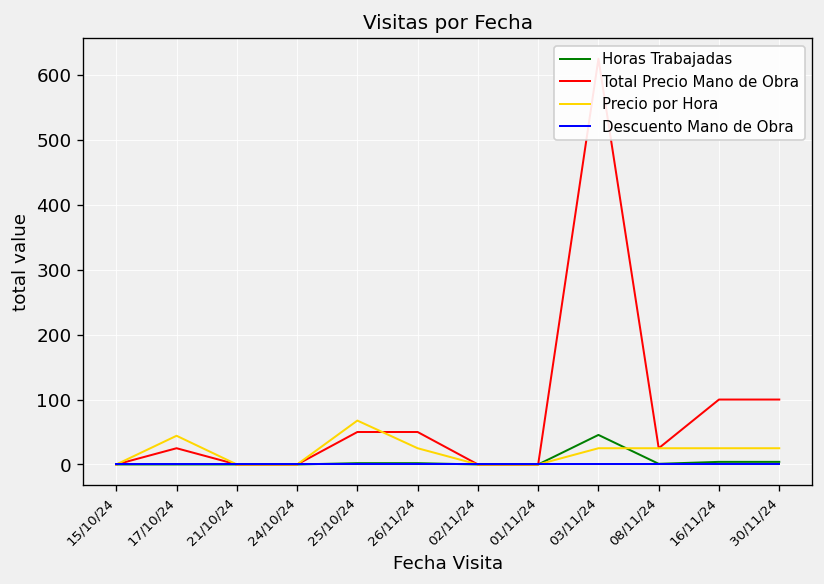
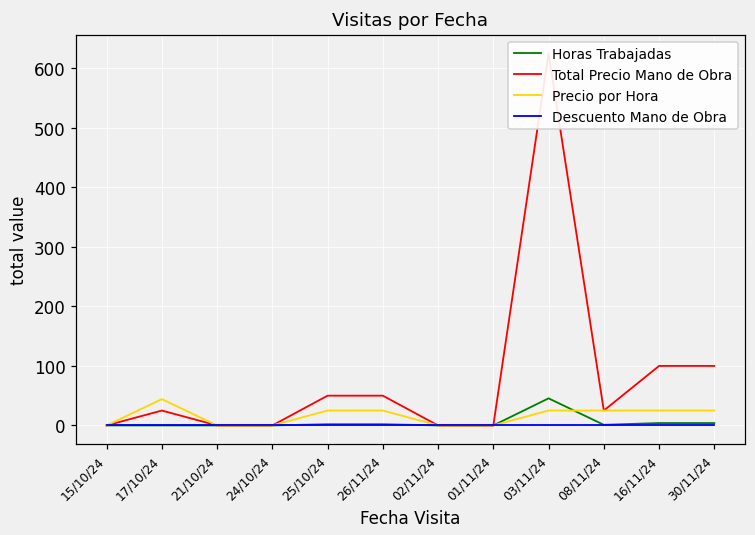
Precio por Hora, 25/10/24: 70 -> 30
